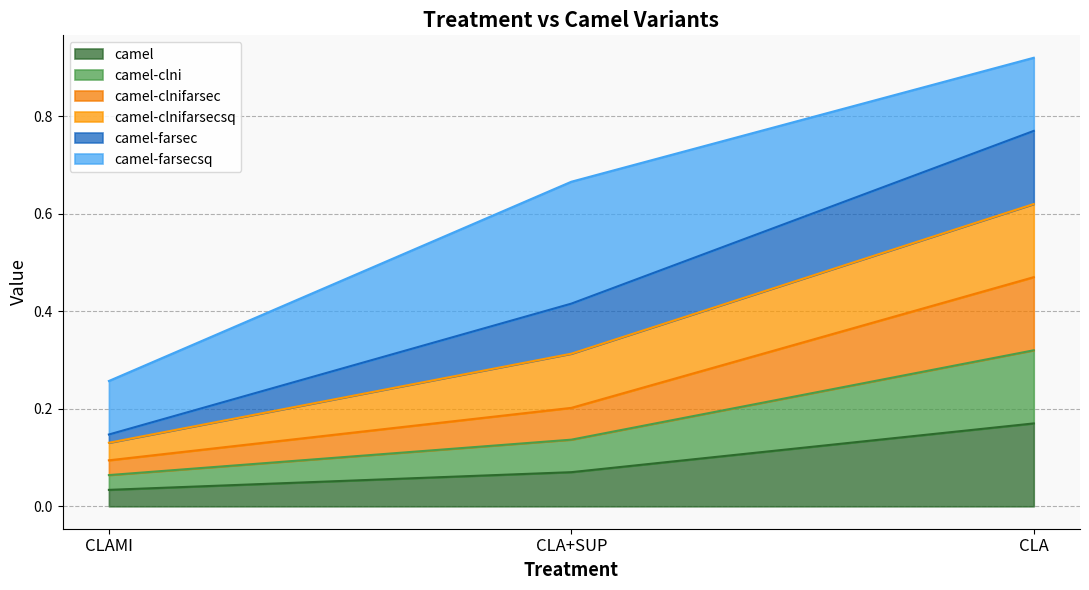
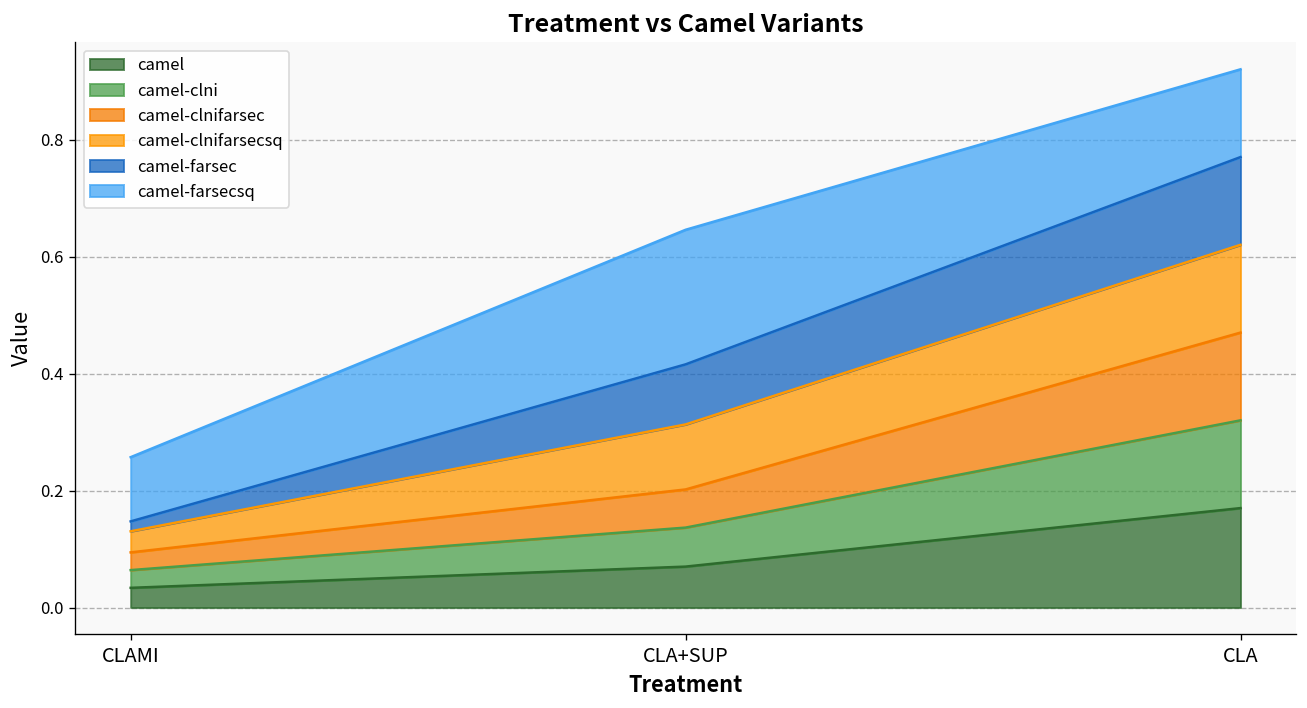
camel-farsecsq, CLA+SUP: 0.25 -> 0.23
